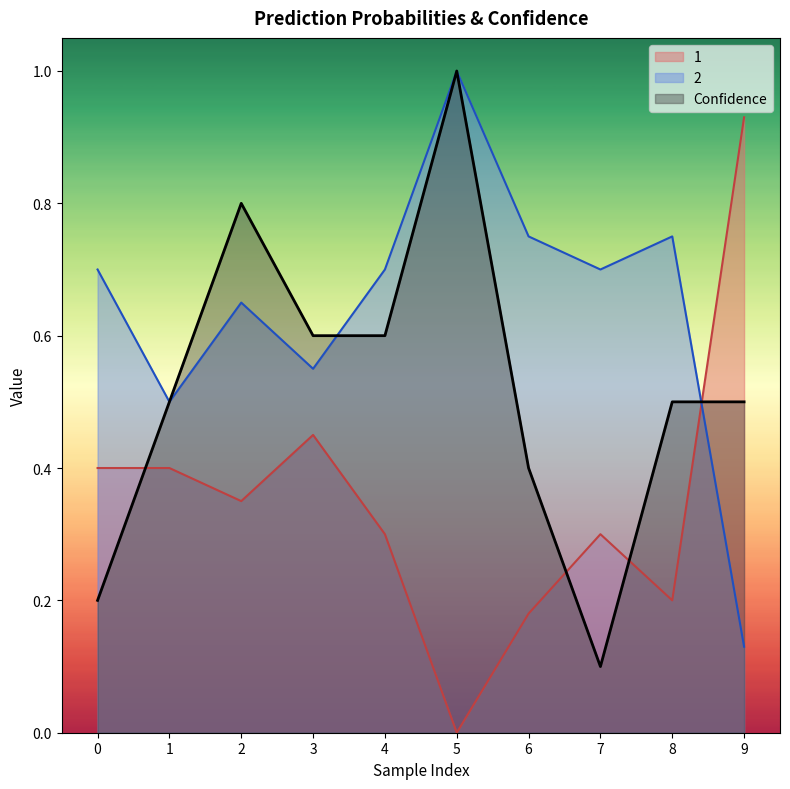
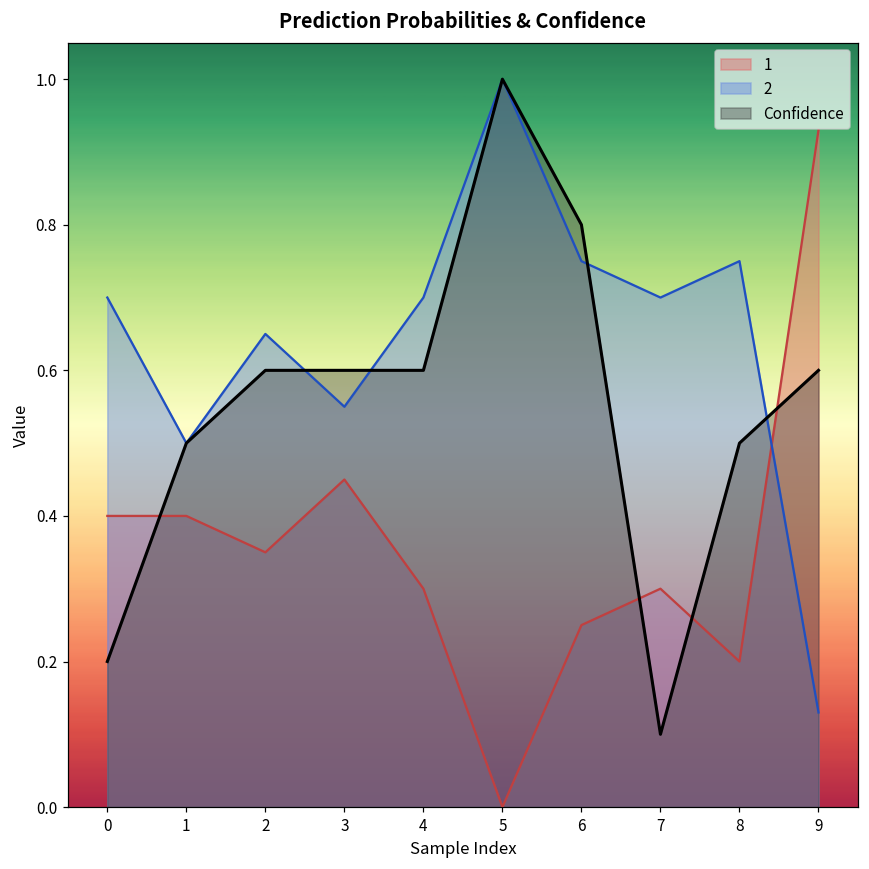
Confidence, 2: 0.8 -> 0.6
1, 6: 0.18 -> 0.25
Confidence, 6: 0.4 -> 0.8
Confidence, 9: 0.5 -> 0.6
